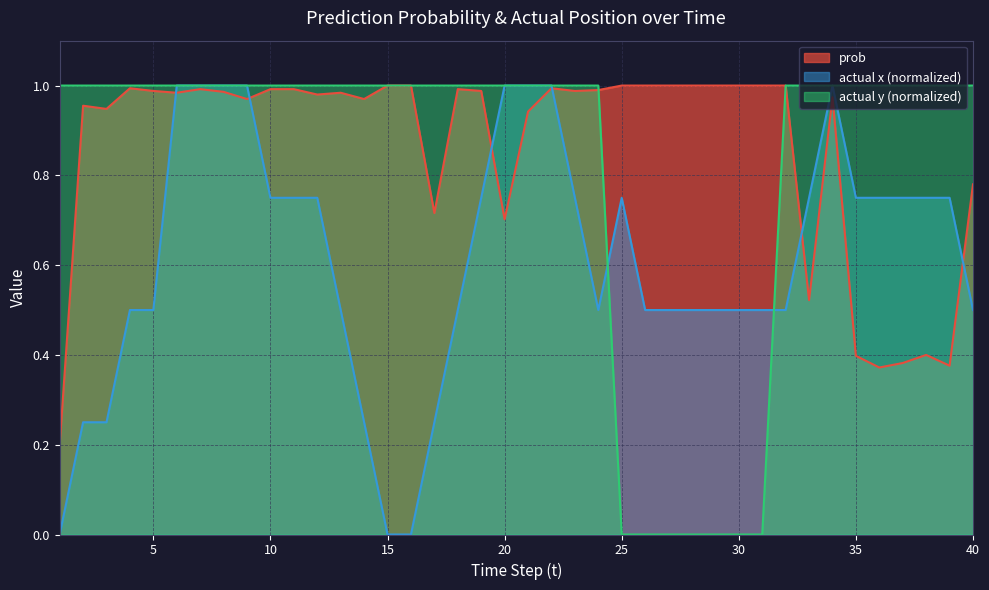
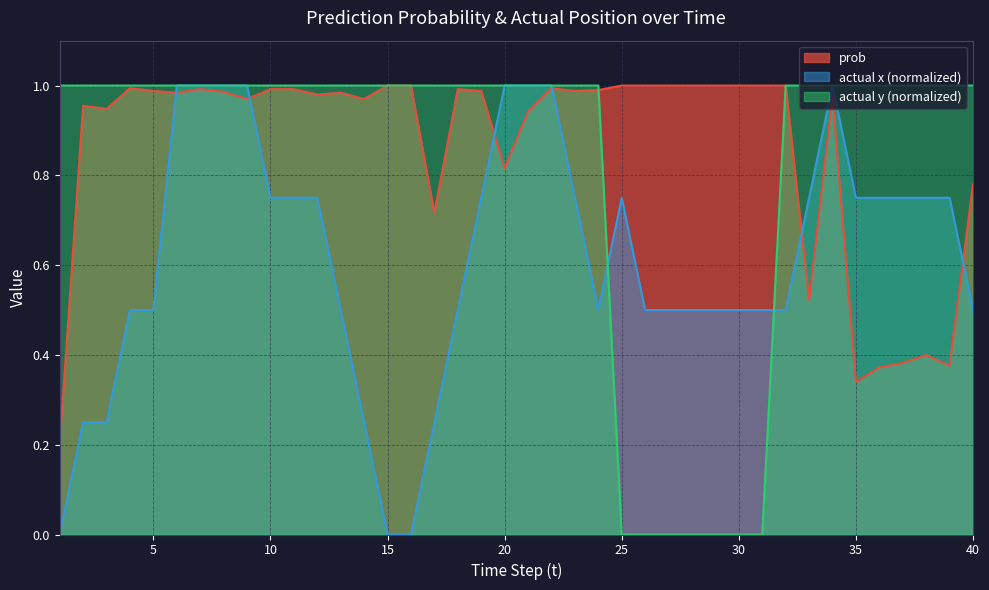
prob, 20: 0.70 -> 0.82
prob, 35: 0.40 -> 0.34
